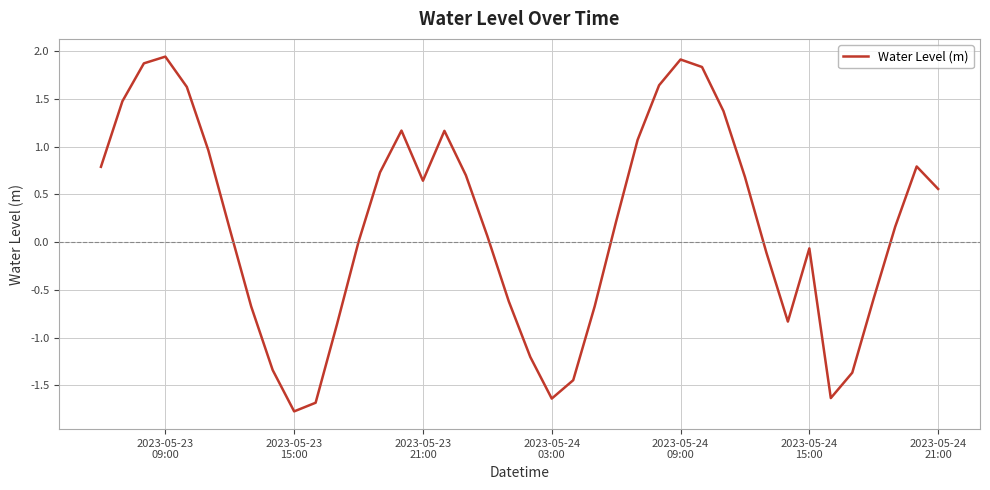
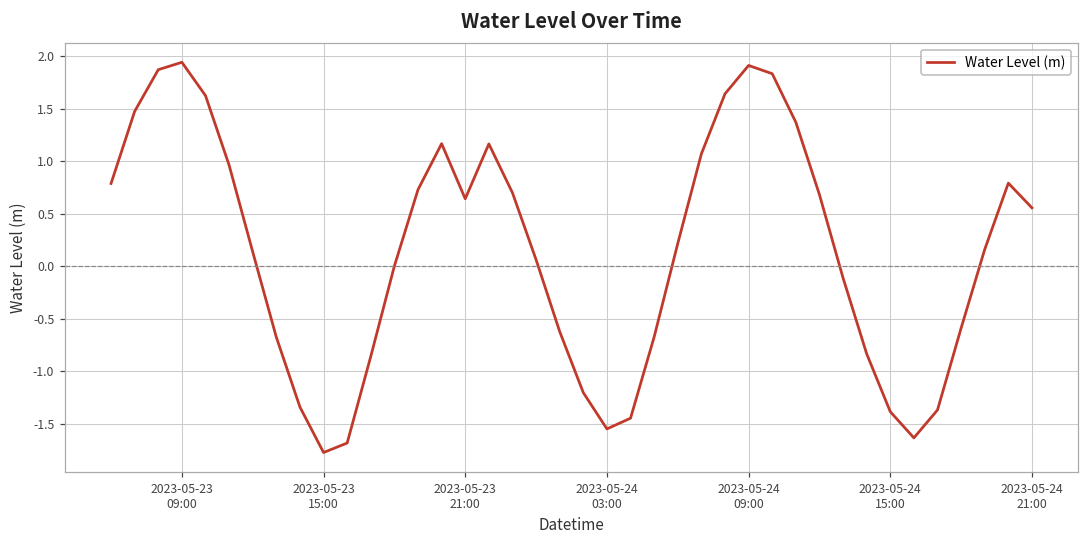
2023-05-24 03:00: -1.6 -> -1.5
2023-05-24 15:00: -0.1 -> -1.4
